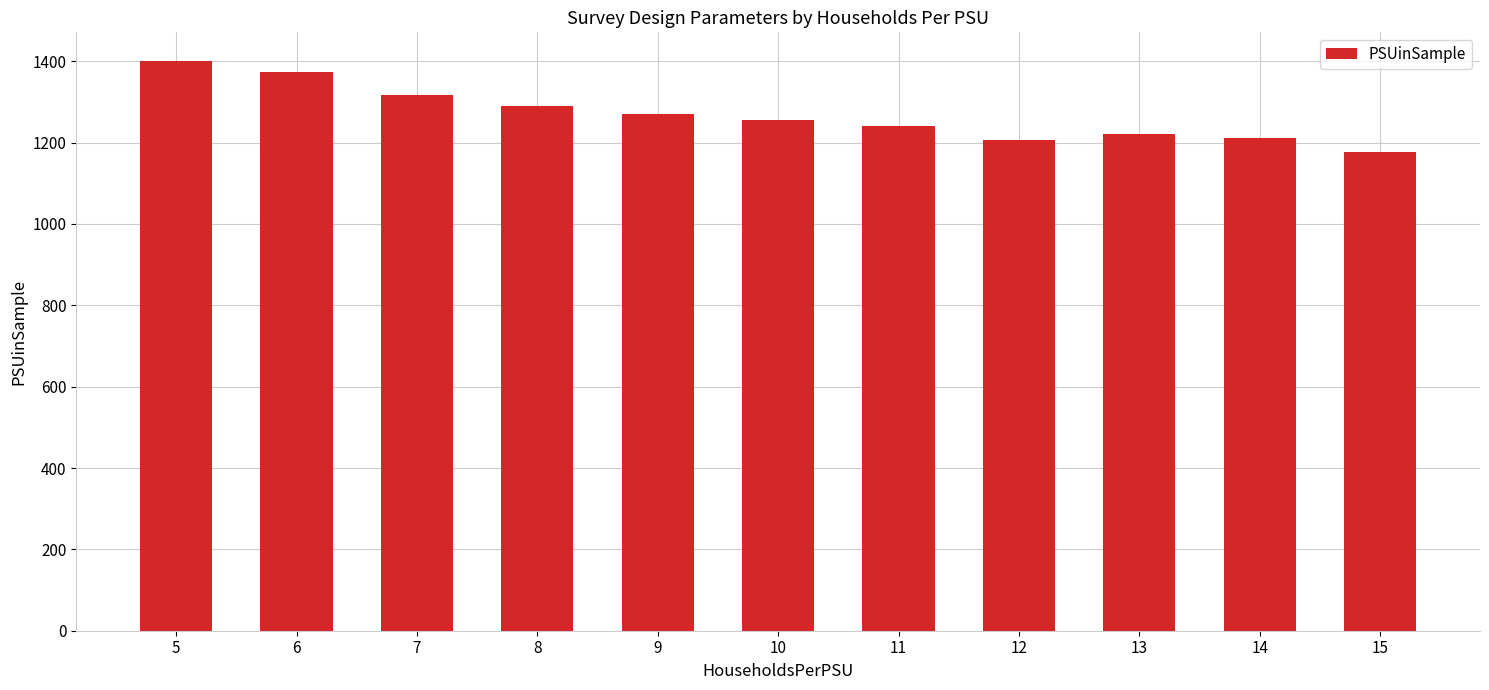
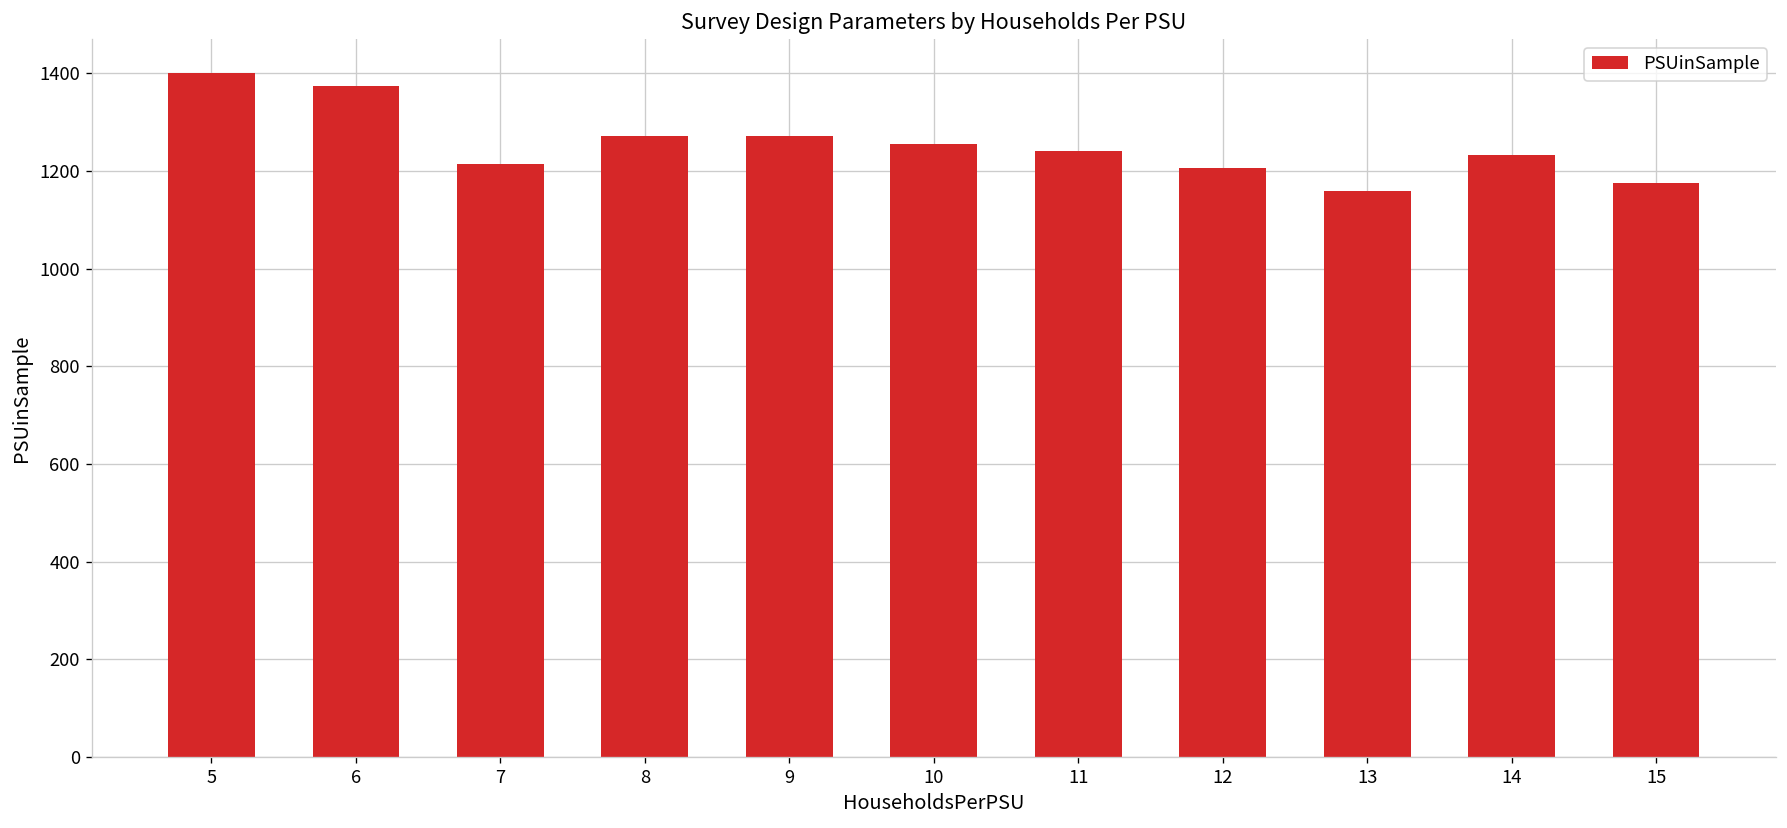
7: 1320 -> 1220
8: 1290 -> 1270
13: 1220 -> 1160
14: 1210 -> 1230
